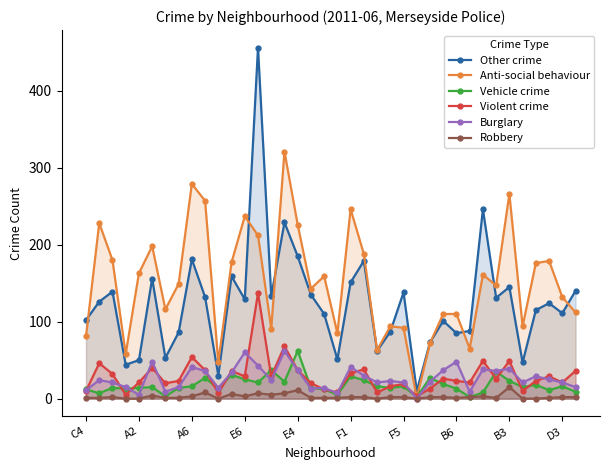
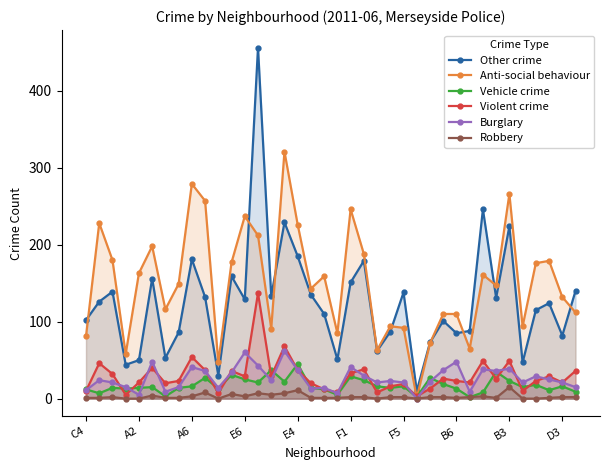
Vehicle crime, E4: 60 -> 50
Other crime, B3: 150 -> 220
Other crime, D3: 110 -> 80
